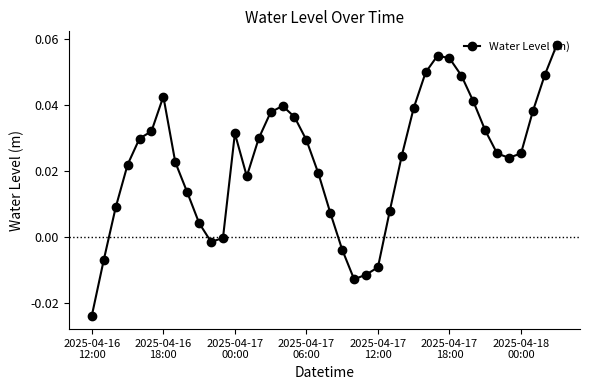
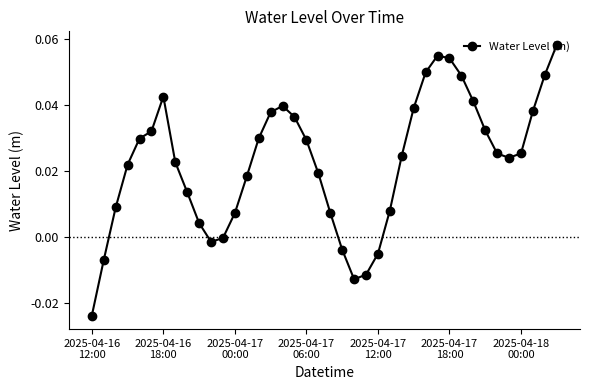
2025-04-17 00:00: 0.031 -> 0.007
2025-04-17 12:00: -0.009 -> -0.005
